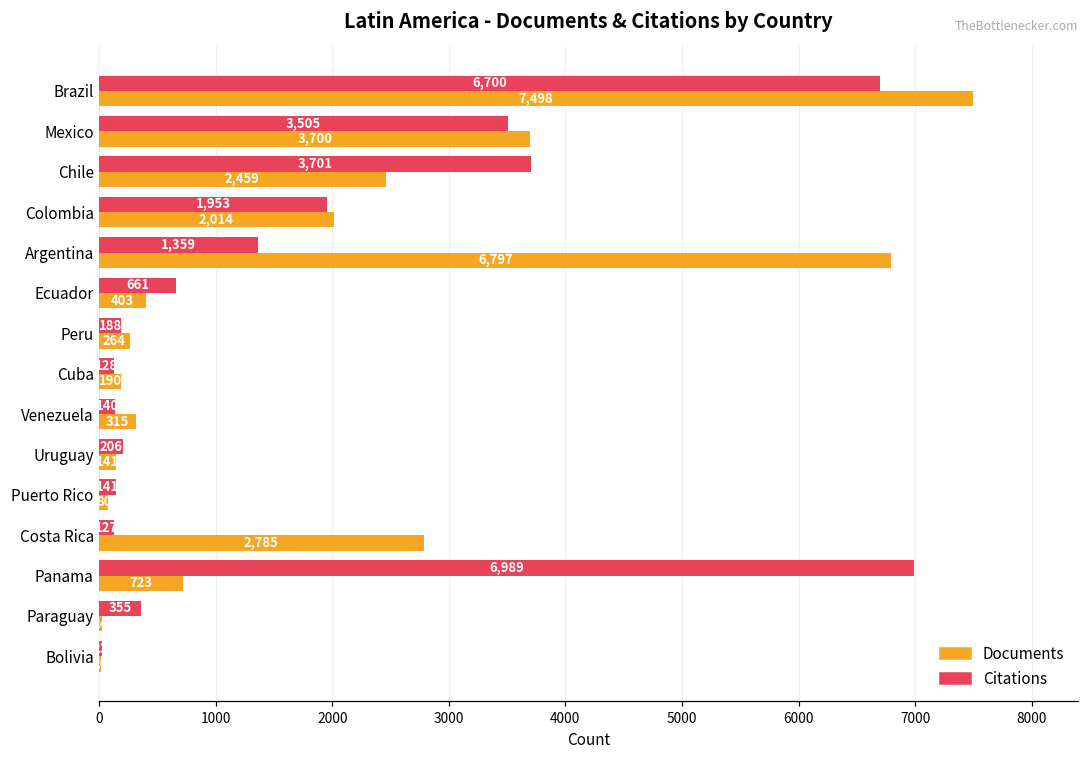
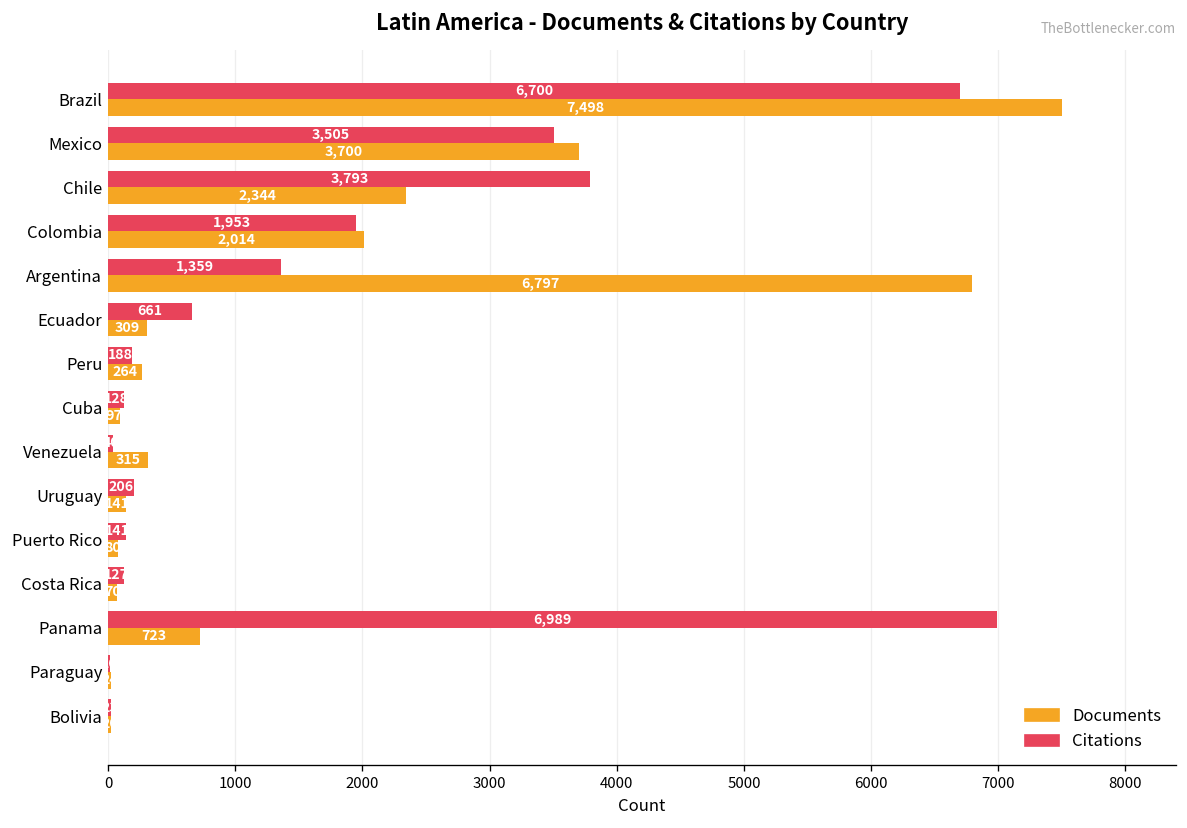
Citations, Chile: 3,701 -> 3,793
Documents, Chile: 2,459 -> 2,344
Documents, Ecuador: 403 -> 309
Documents, Cuba: 190 -> 97
Citations, Venezuela: 140 -> 40
Documents, Costa Rica: 2790 -> 70
Citations, Paraguay: 360 -> 20
